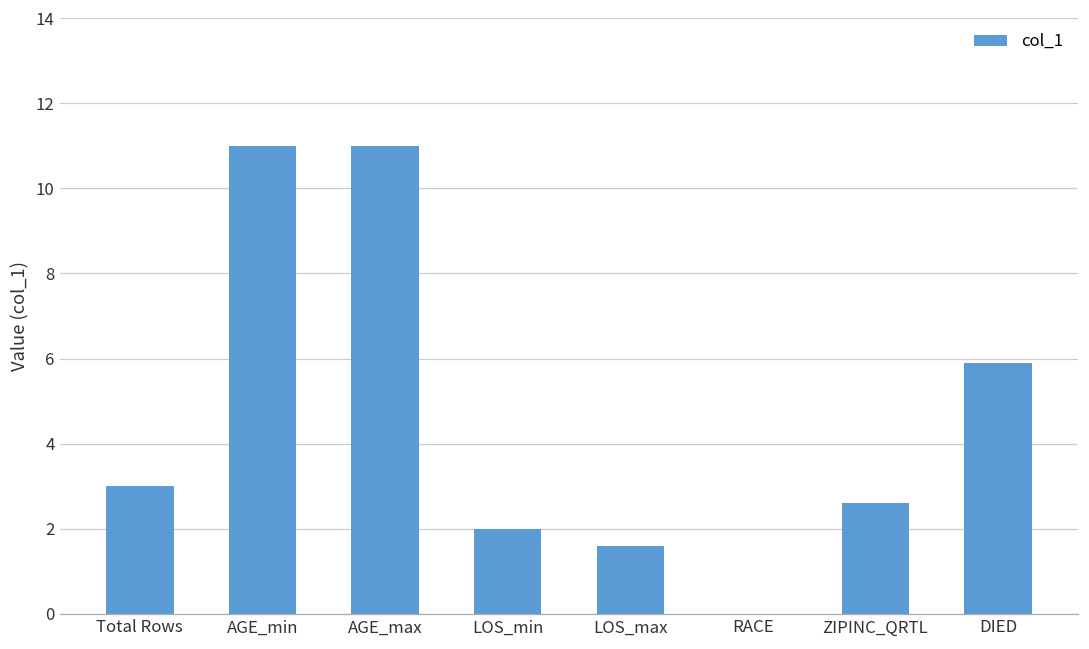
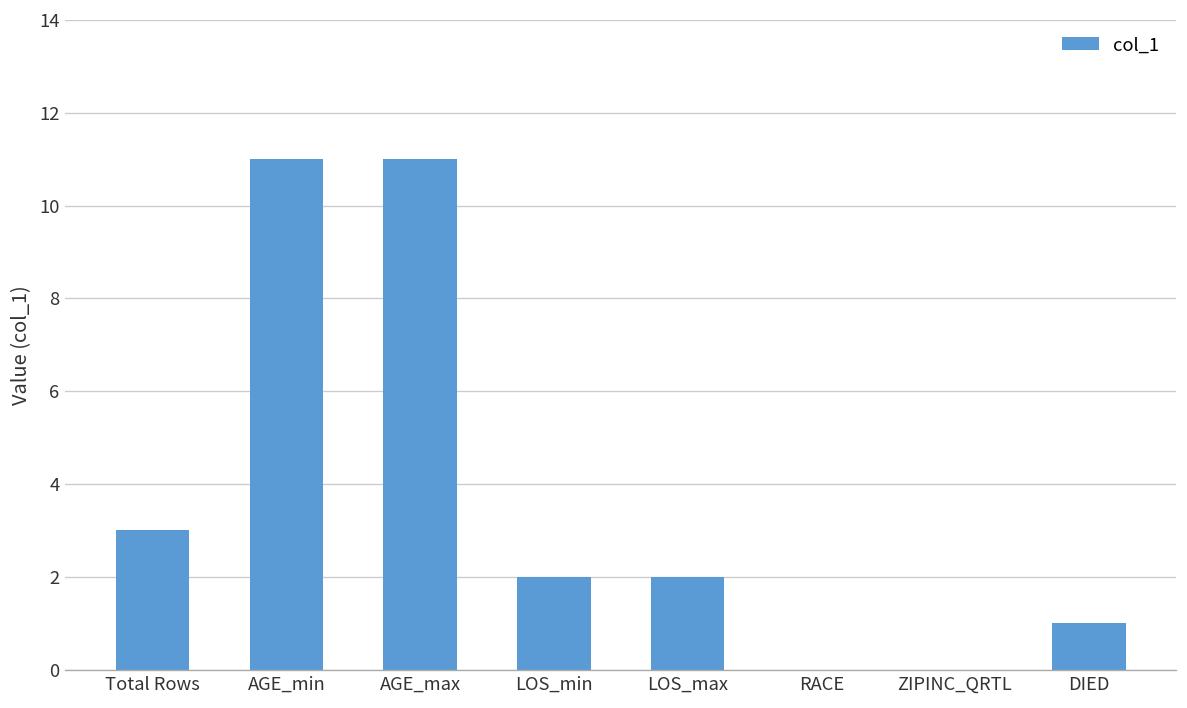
LOS_max: 1.6 -> 2.0
ZIPINC_QRTL: 2.6 -> 0.0
DIED: 5.9 -> 1.0
